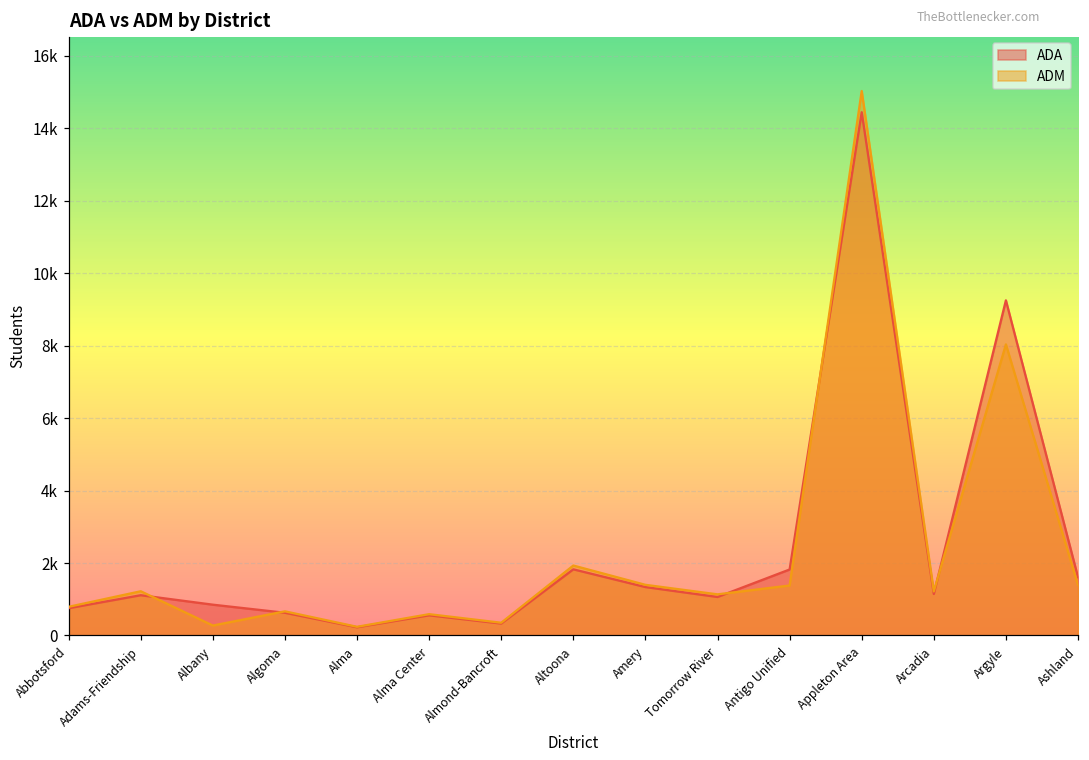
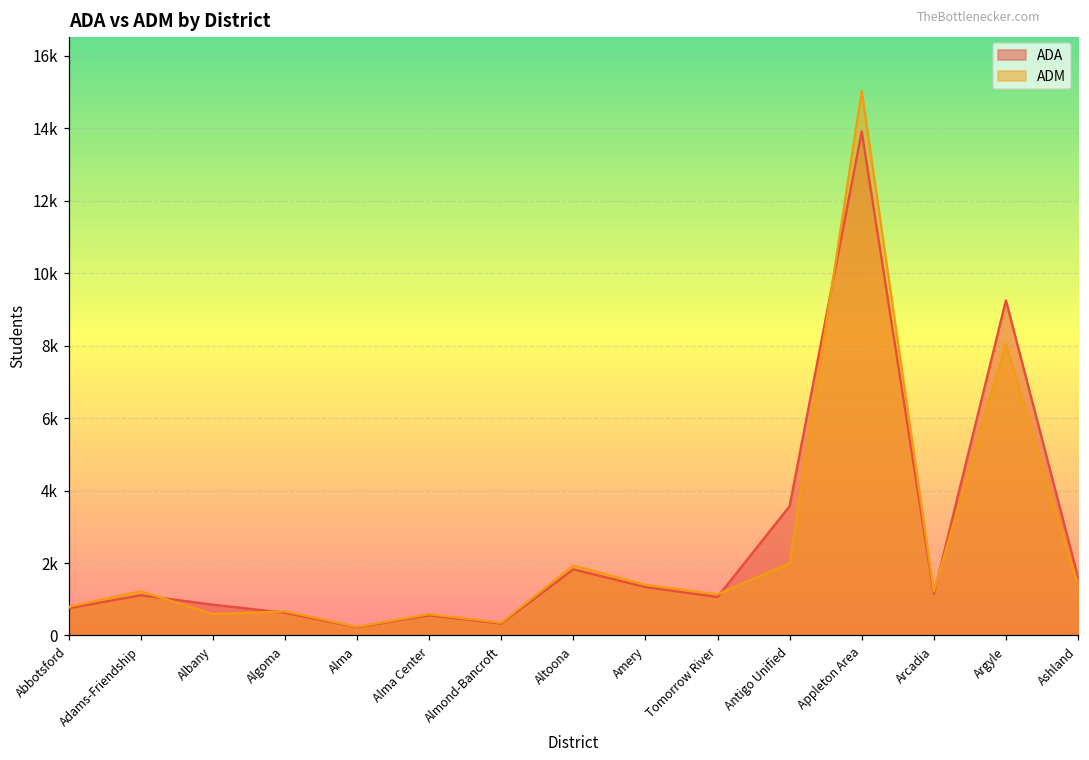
ADM, Albany: 300 -> 600
ADA, Antigo Unified: 1800 -> 3600
ADM, Antigo Unified: 1400 -> 2000
ADA, Appleton Area: 14400 -> 13900
